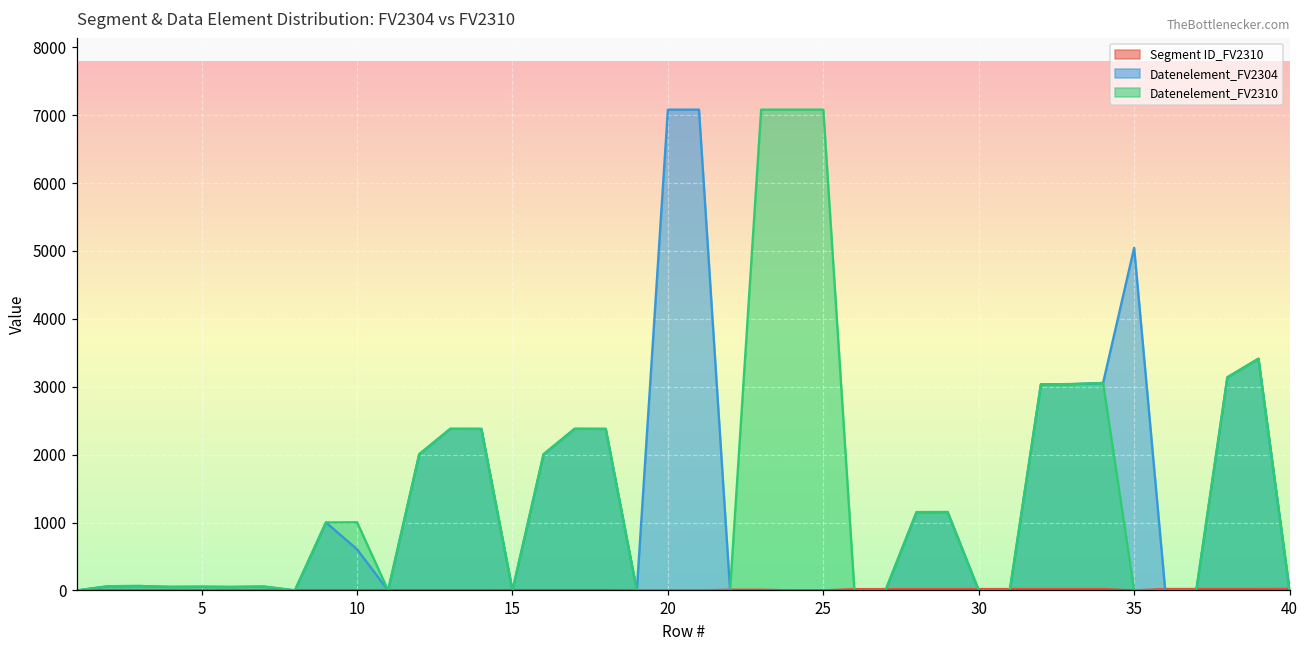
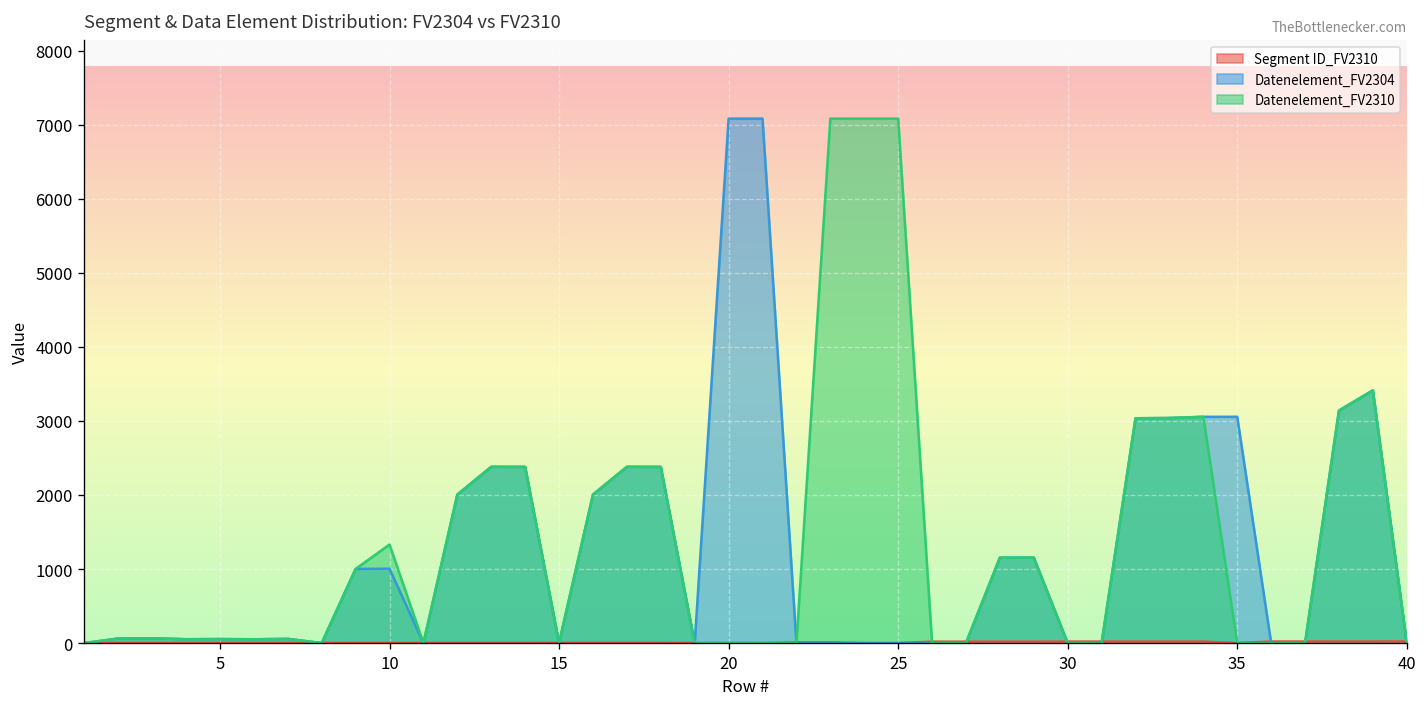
Datenelement_FV2304, 10: 600 -> 1000
Datenelement_FV2310, 10: 1000 -> 1300
Datenelement_FV2304, 35: 5000 -> 3100
